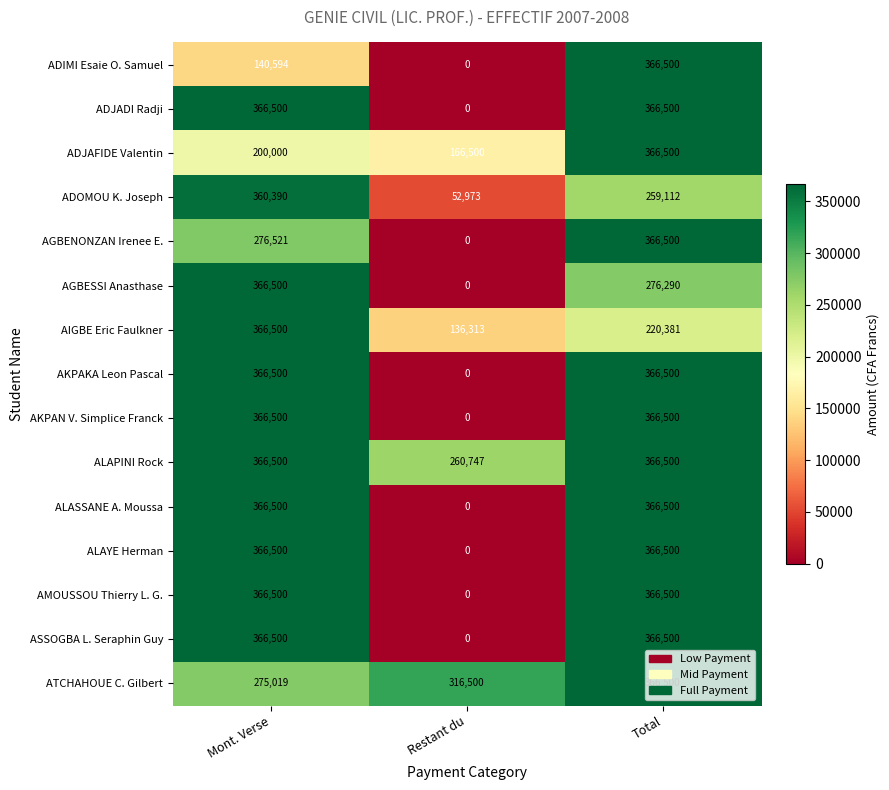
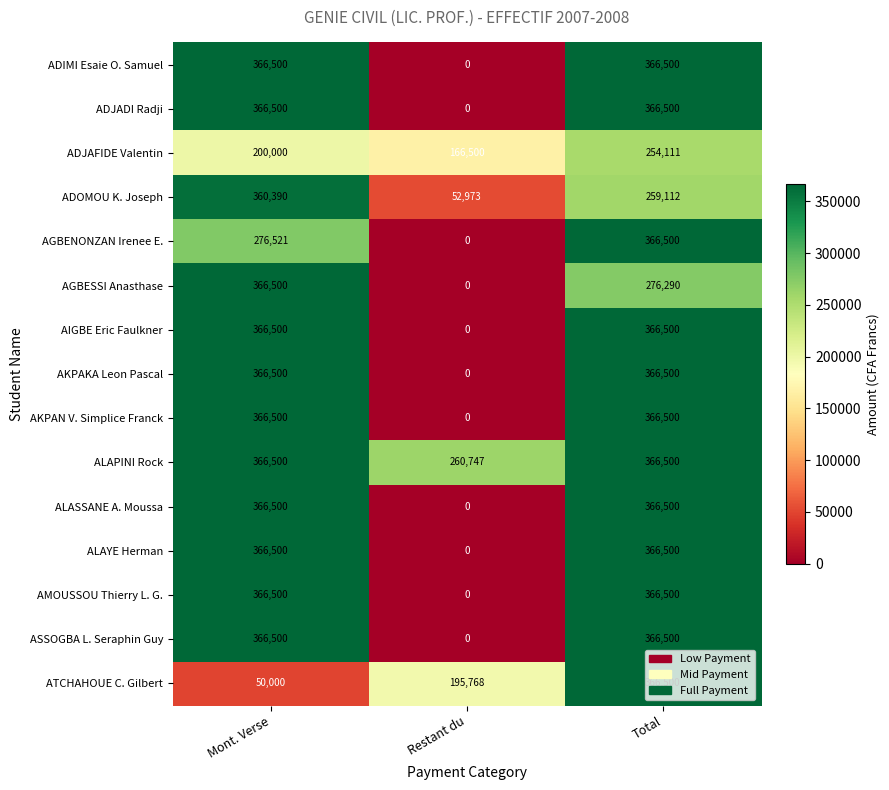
ADIMI Esaie O. Samuel, Mont. Verse: 140,594 -> 366,500
ADJAFIDE Valentin, Total: 366,500 -> 254,111
AIGBE Eric Faulkner, Restant du: 136,313 -> 0
AIGBE Eric Faulkner, Total: 220,381 -> 366,500
ATCHAHOUE C. Gilbert, Mont. Verse: 275,019 -> 50,000
ATCHAHOUE C. Gilbert, Restant du: 316,500 -> 195,768
